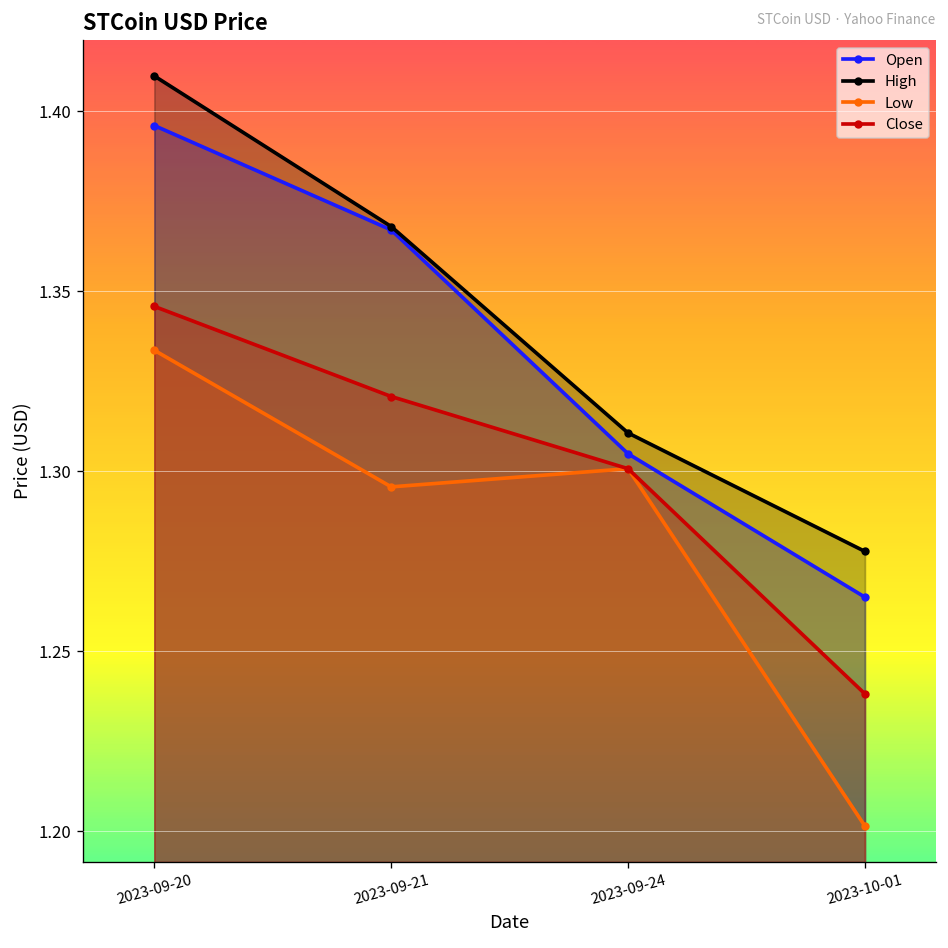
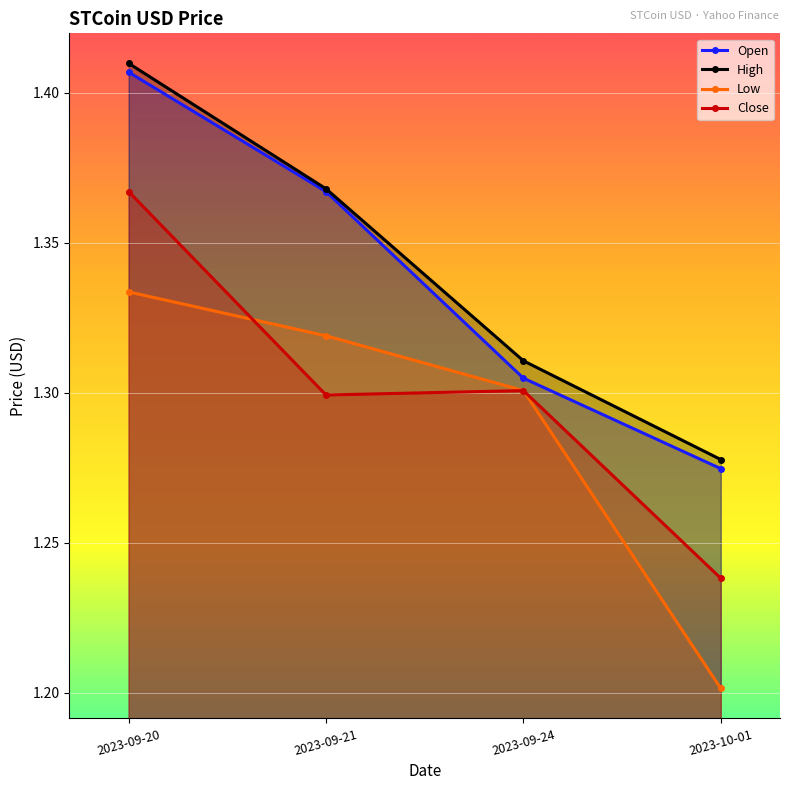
Open, 2023-09-20: 1.396 -> 1.407
Close, 2023-09-20: 1.346 -> 1.367
Low, 2023-09-21: 1.296 -> 1.319
Close, 2023-09-21: 1.321 -> 1.299
Open, 2023-10-01: 1.265 -> 1.275
